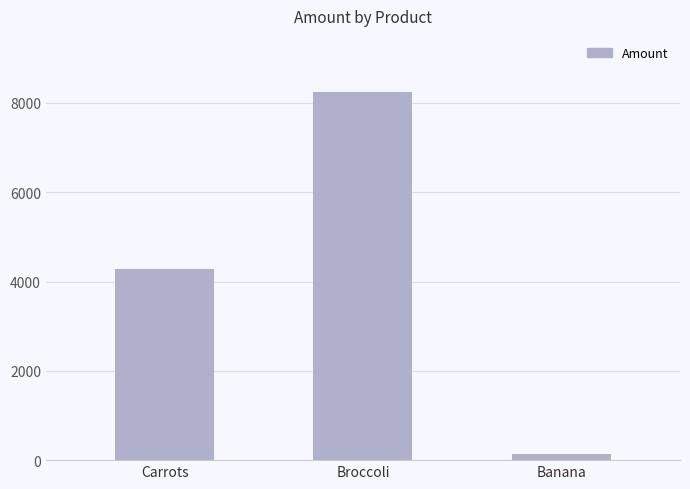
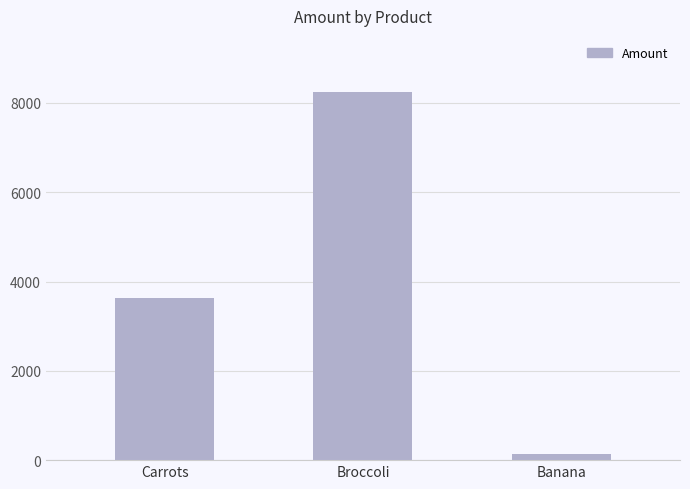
Carrots: 4300 -> 3600
